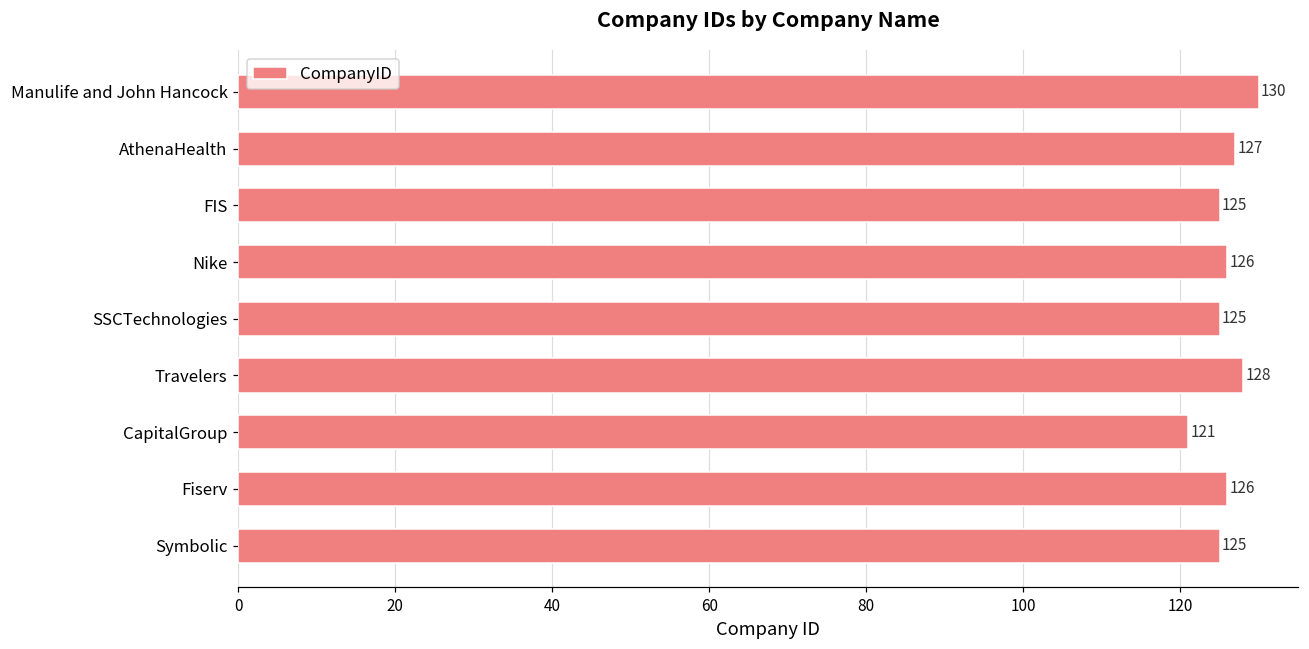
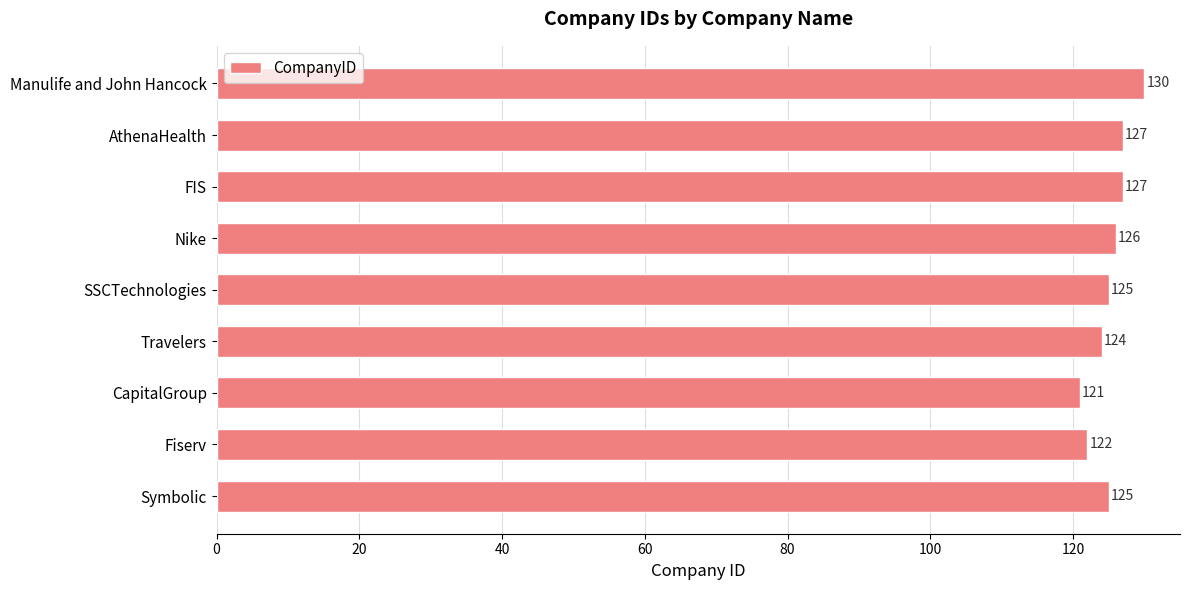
FIS: 125 -> 127
Travelers: 128 -> 124
Fiserv: 126 -> 122
